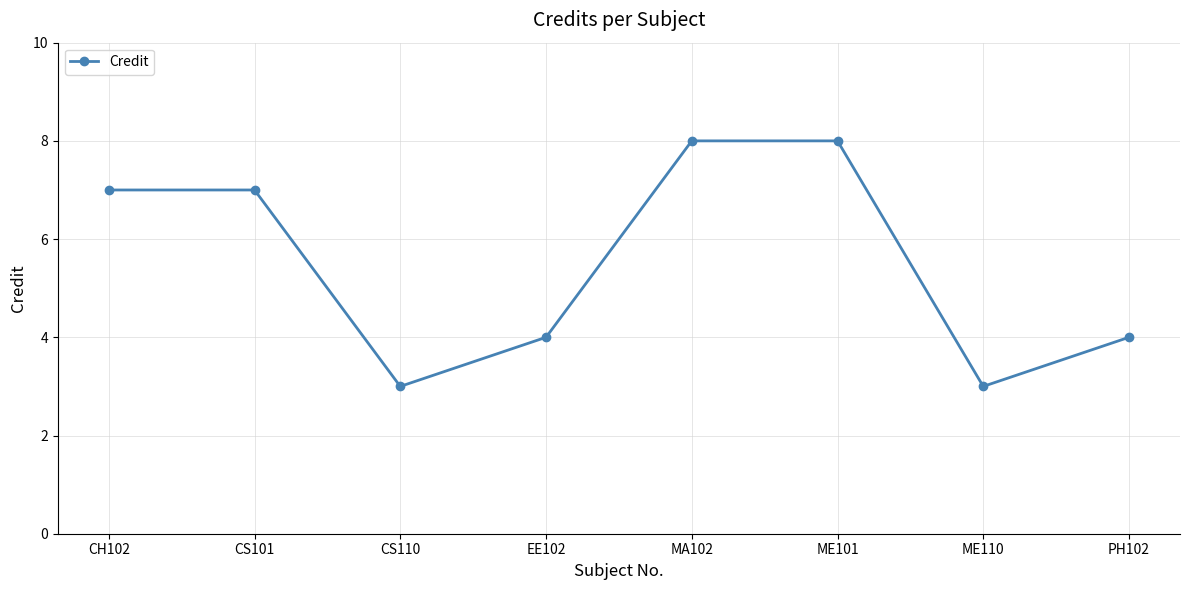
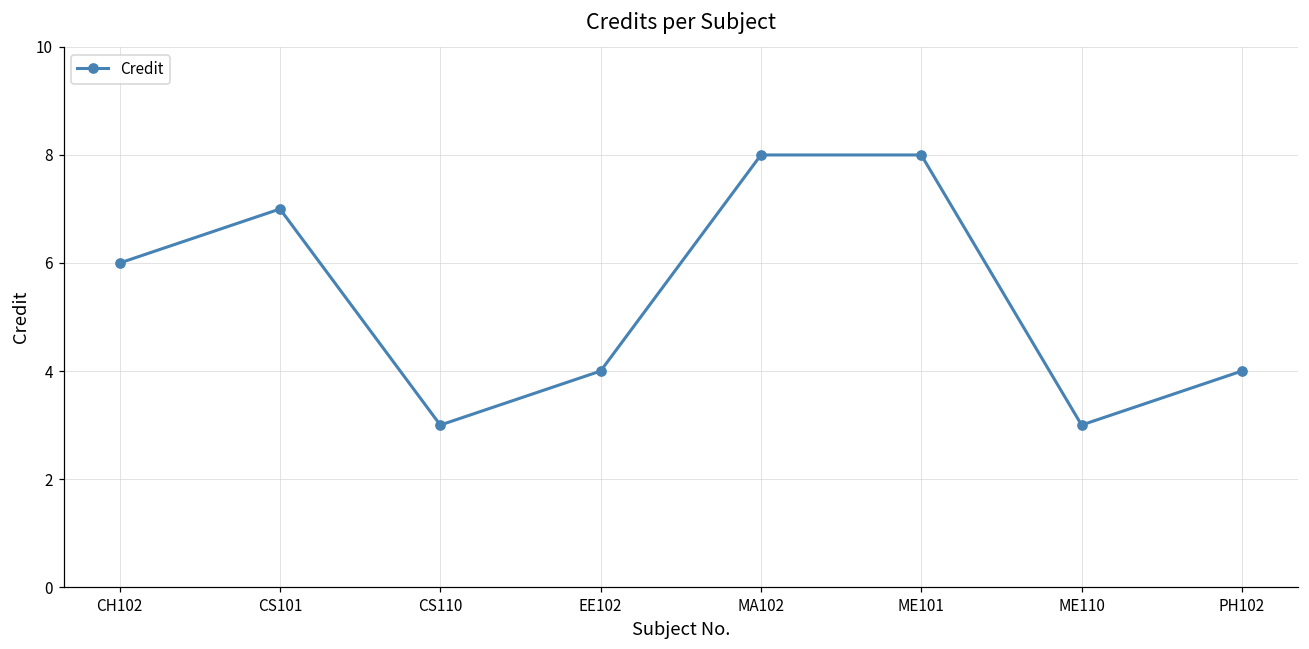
CH102: 7 -> 6
